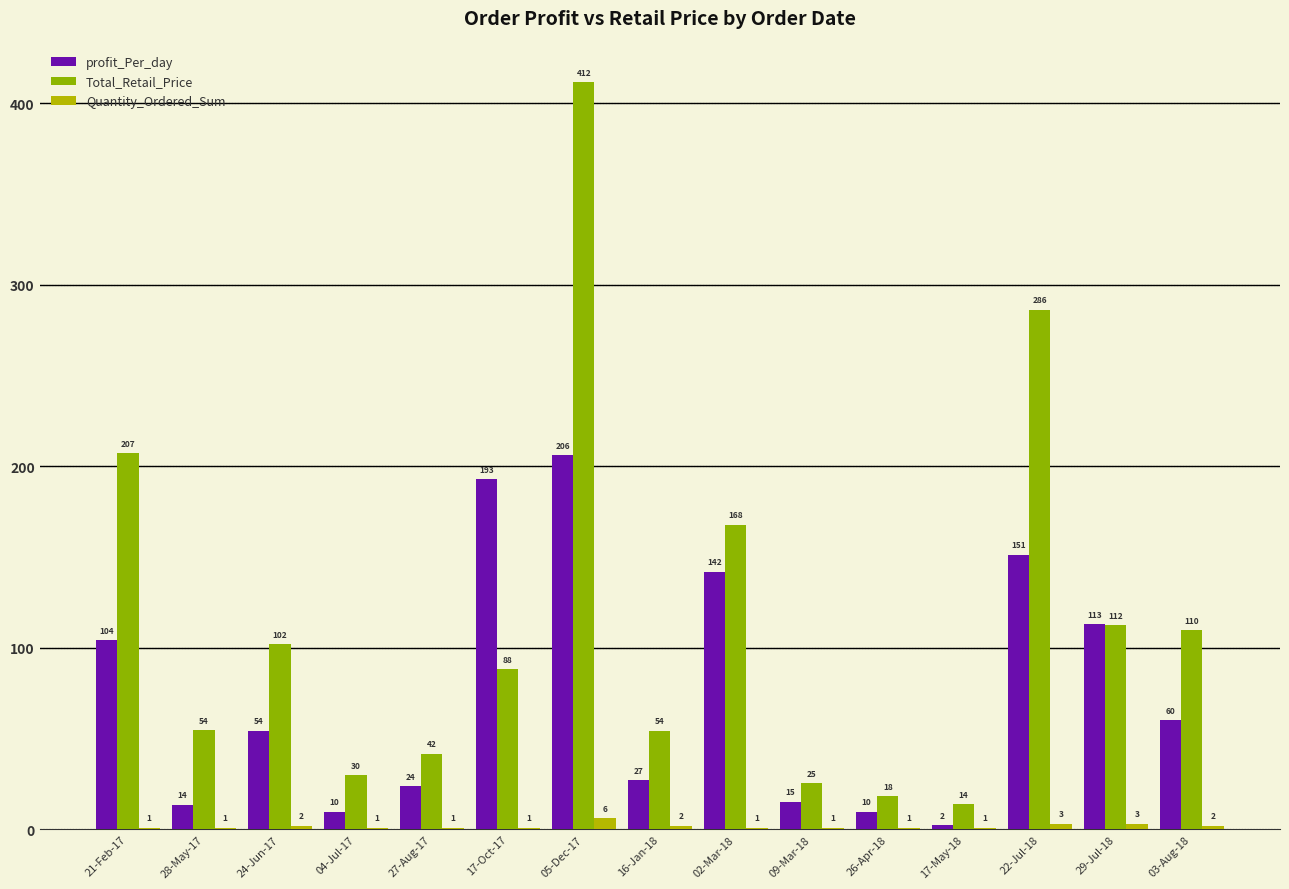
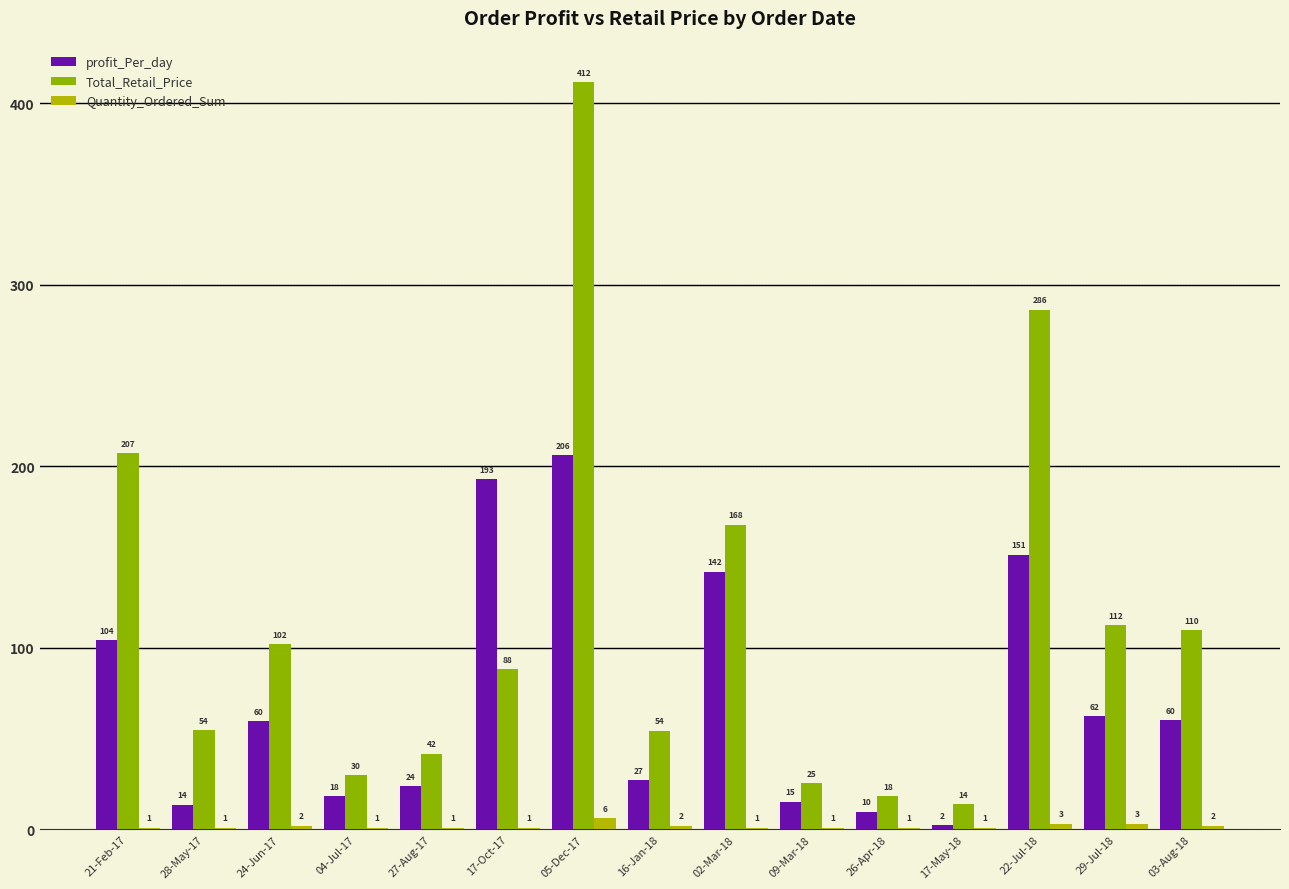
profit_Per_day, 24-Jun-17: 54 -> 60
profit_Per_day, 04-Jul-17: 10 -> 18
profit_Per_day, 29-Jul-18: 113 -> 62
